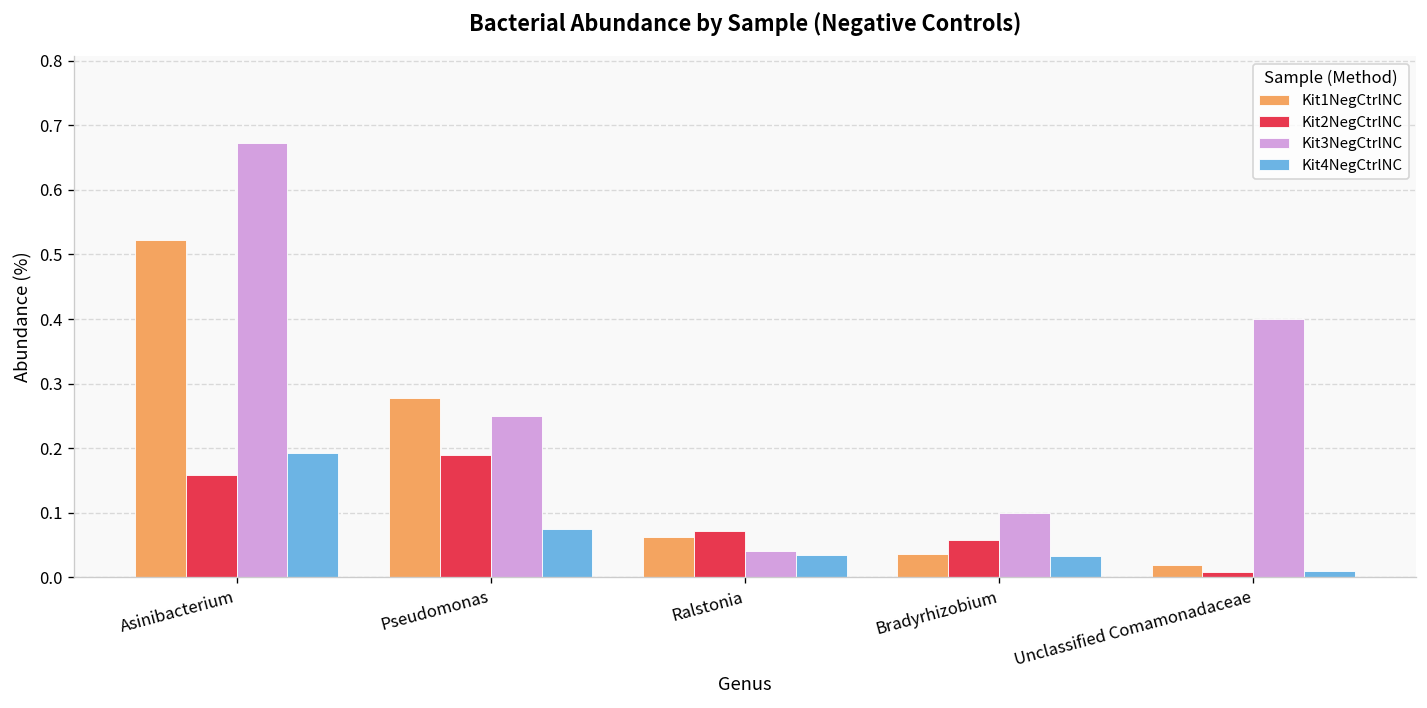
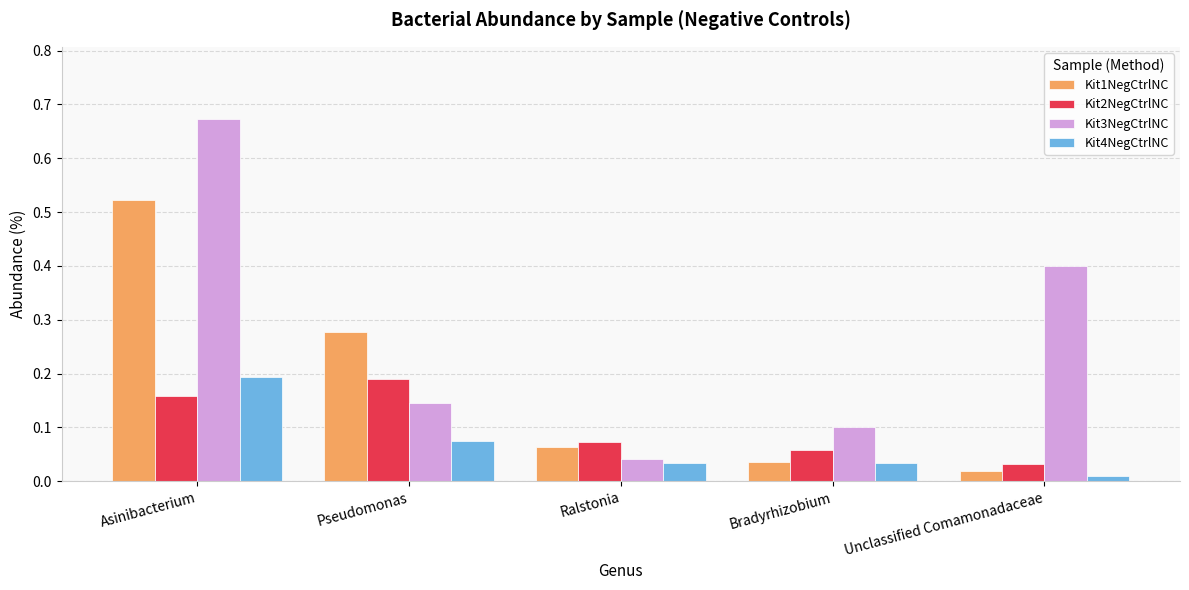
Kit3NegCtrlNC, Pseudomonas: 0.25 -> 0.15
Kit2NegCtrlNC, Unclassified Comamonadaceae: 0.01 -> 0.03
